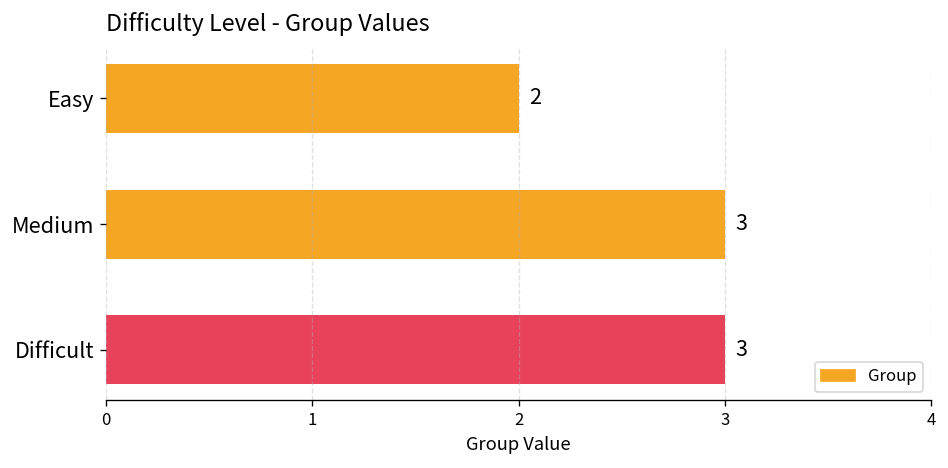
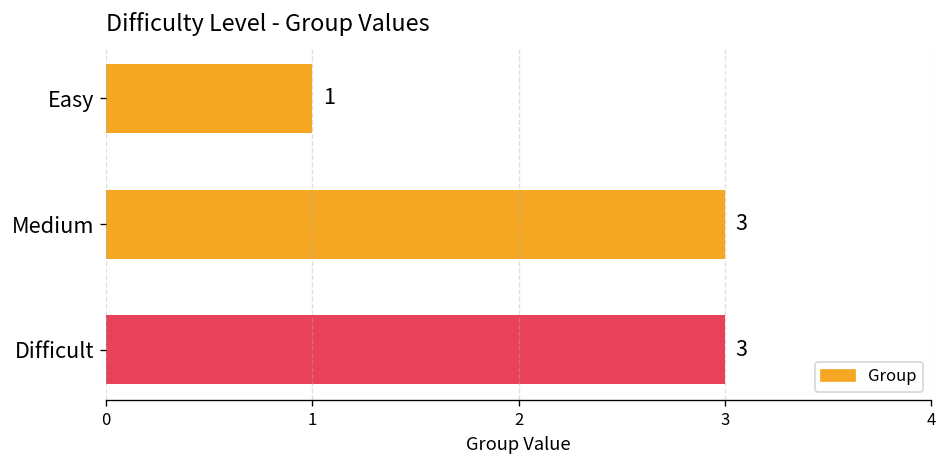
Easy: 2 -> 1
